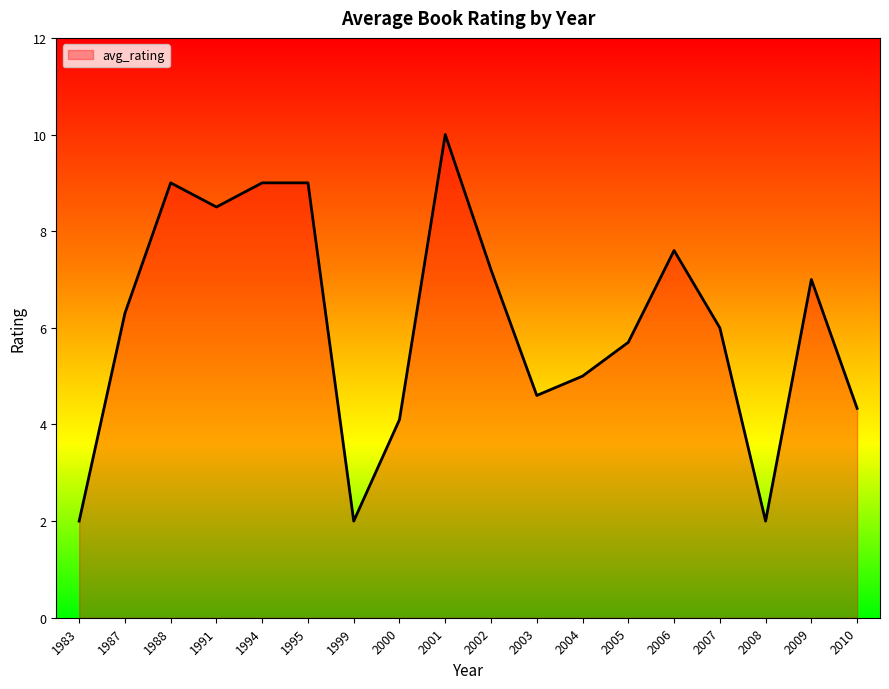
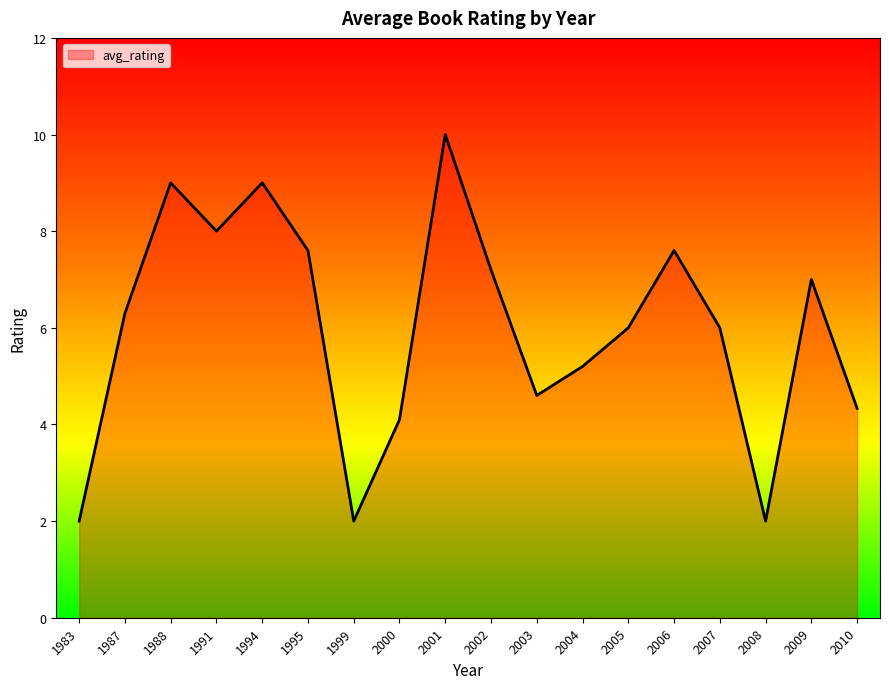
1991: 8.5 -> 8.0
1995: 9.0 -> 7.6
2004: 5.0 -> 5.2
2005: 5.7 -> 6.0
